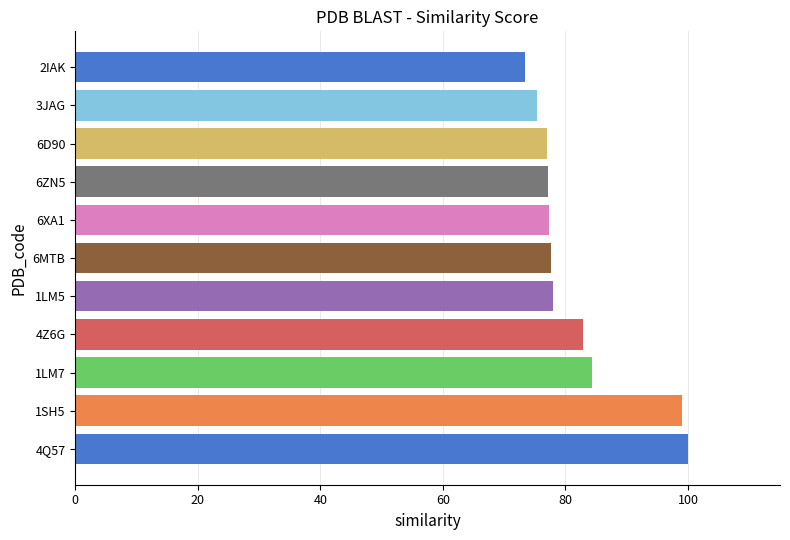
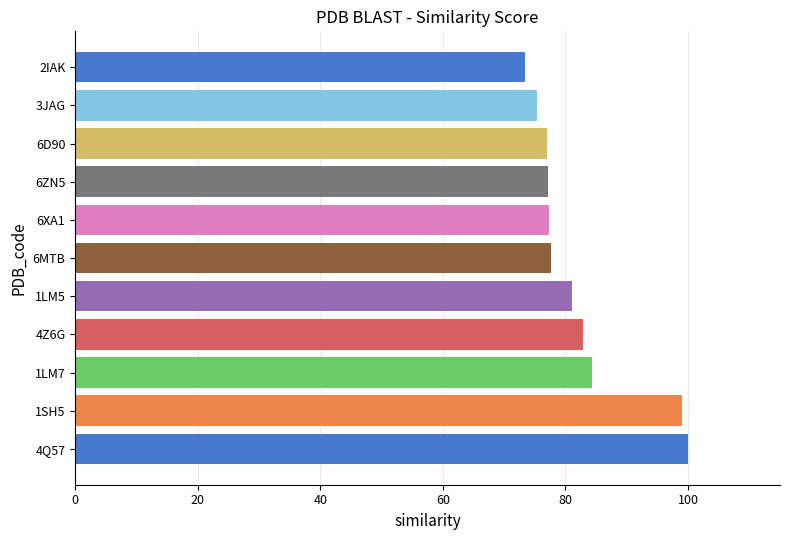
1LM5: 78 -> 81
